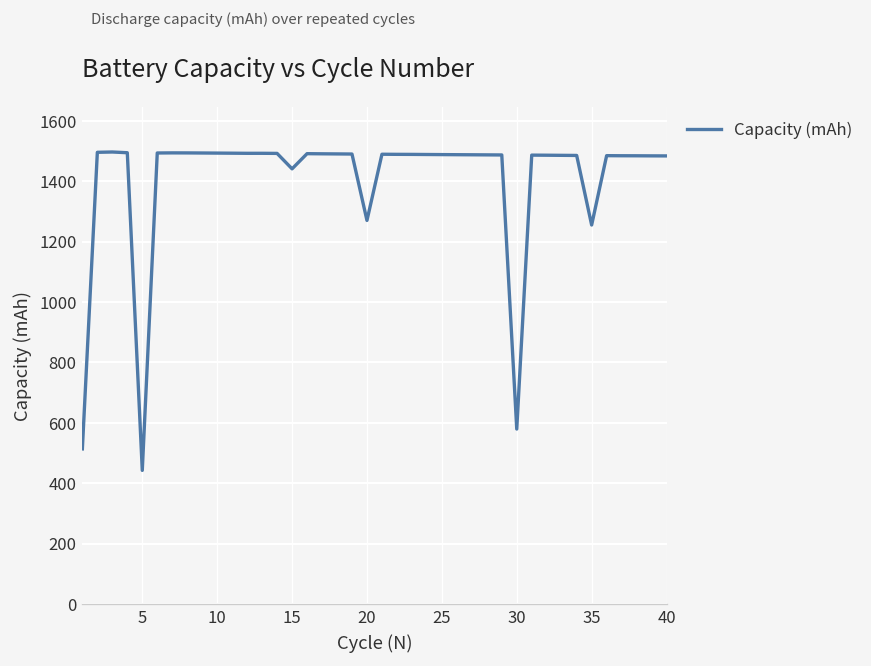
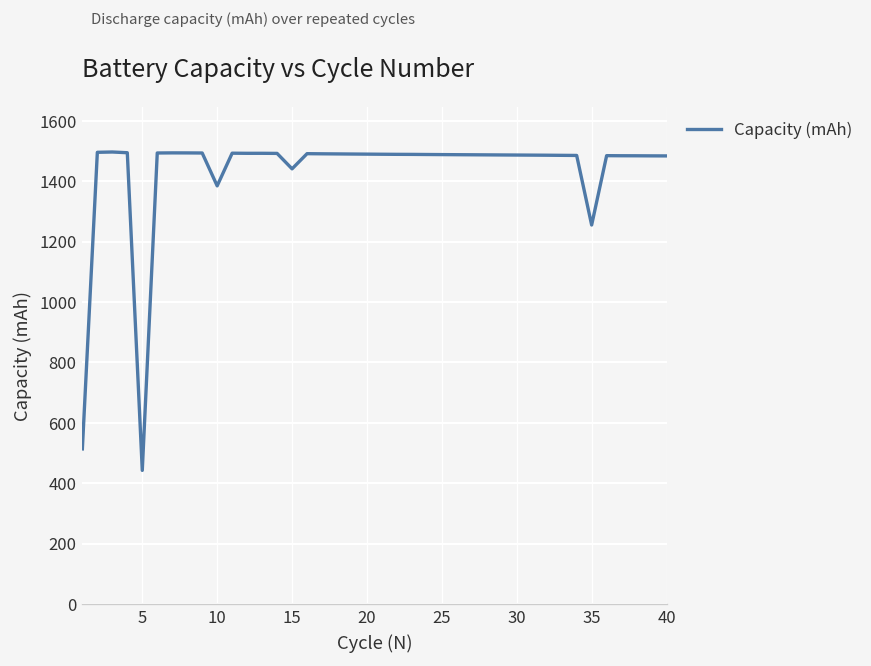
10: 1490 -> 1380
20: 1270 -> 1490
30: 580 -> 1490
